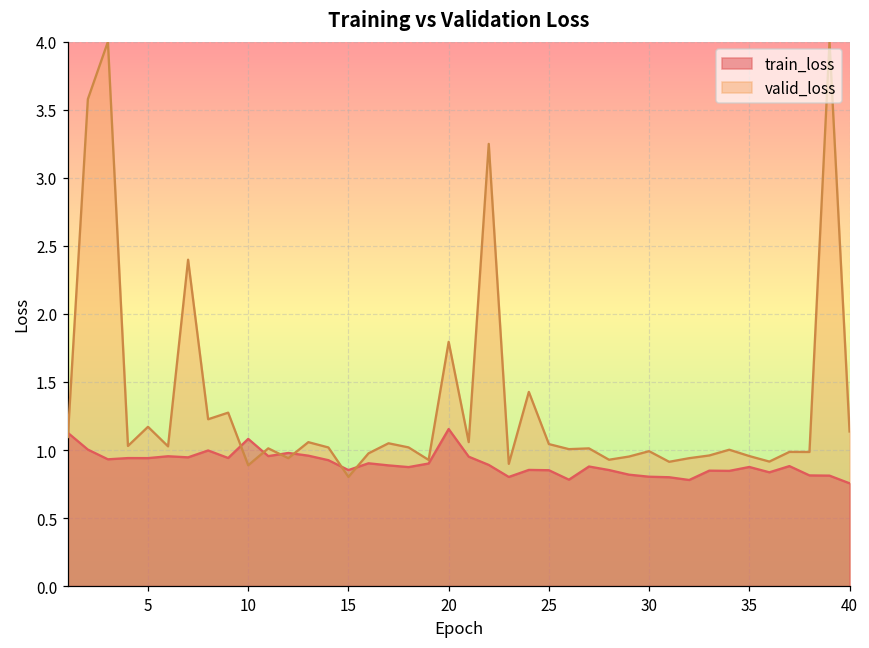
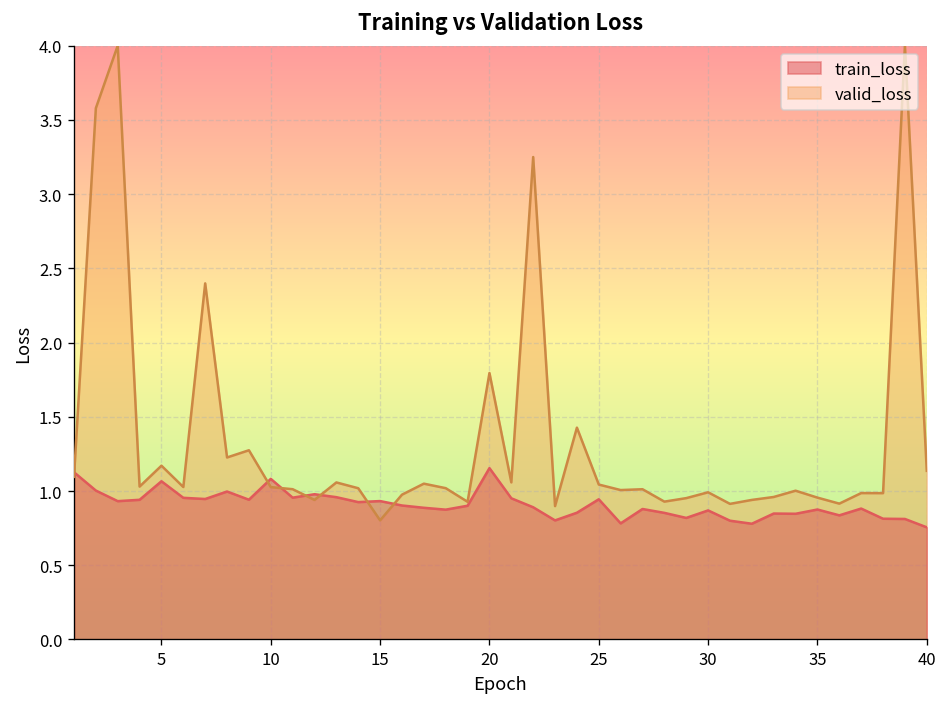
train_loss, 5: 0.94 -> 1.07
valid_loss, 10: 0.89 -> 1.03
train_loss, 15: 0.85 -> 0.93
train_loss, 25: 0.85 -> 0.94
train_loss, 30: 0.80 -> 0.87
